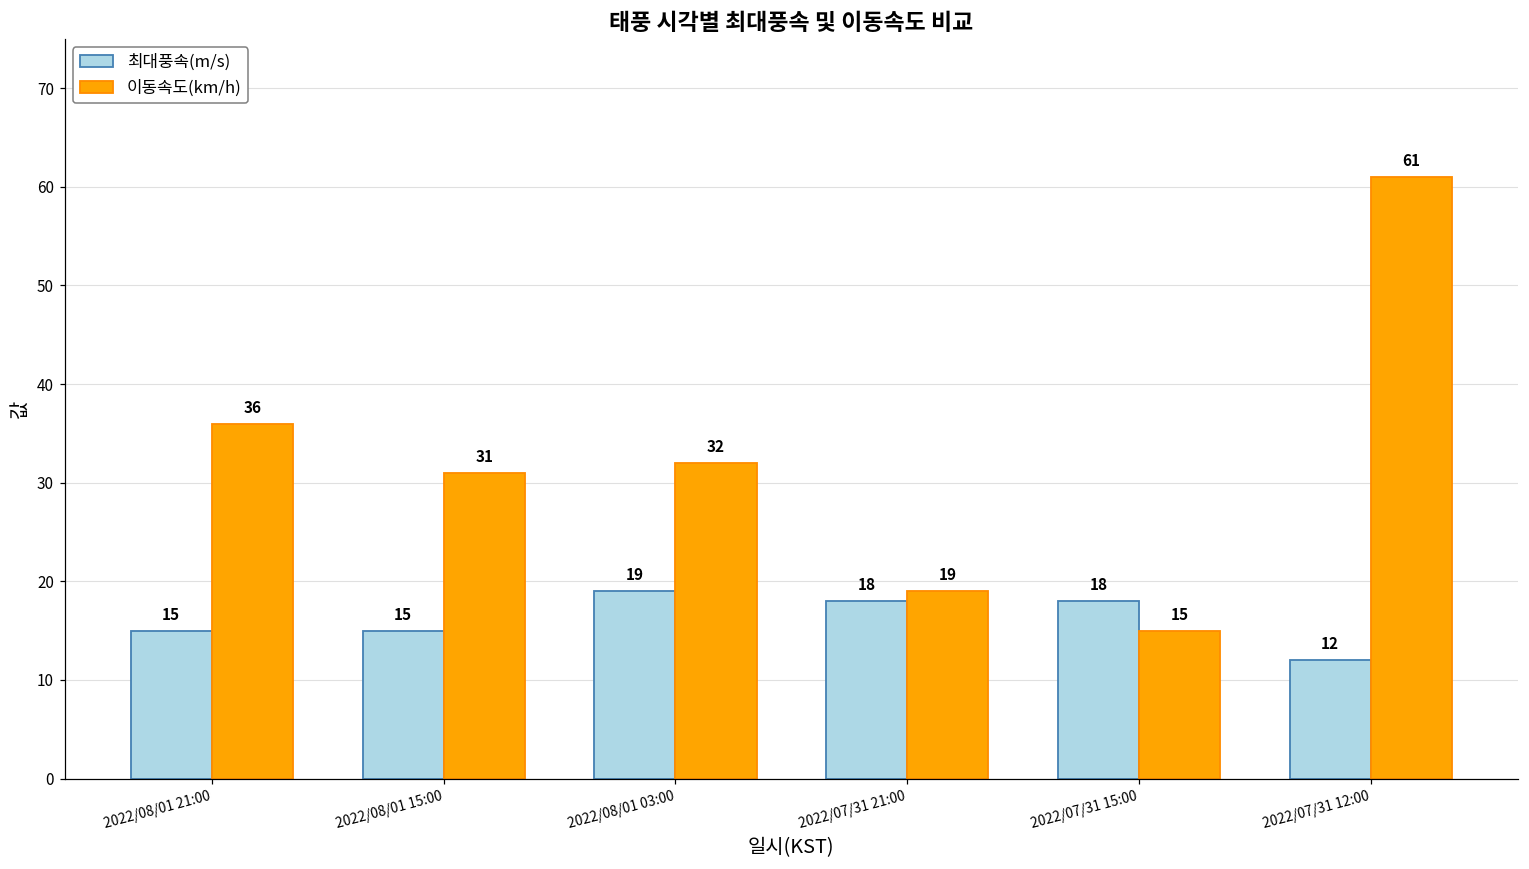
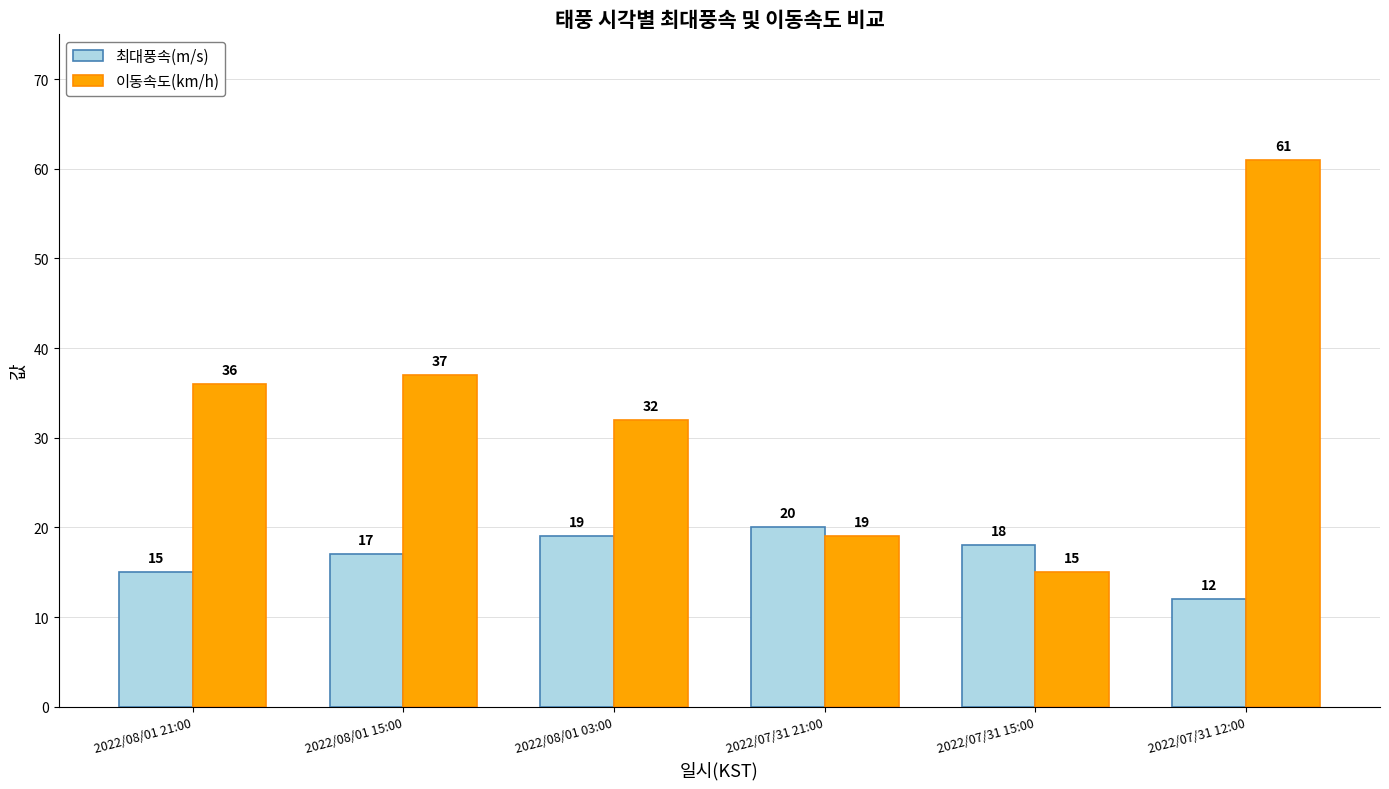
최대풍속(m/s), 2022/08/01 15:00: 15 -> 17
이동속도(km/h), 2022/08/01 15:00: 31 -> 37
최대풍속(m/s), 2022/07/31 21:00: 18 -> 20
